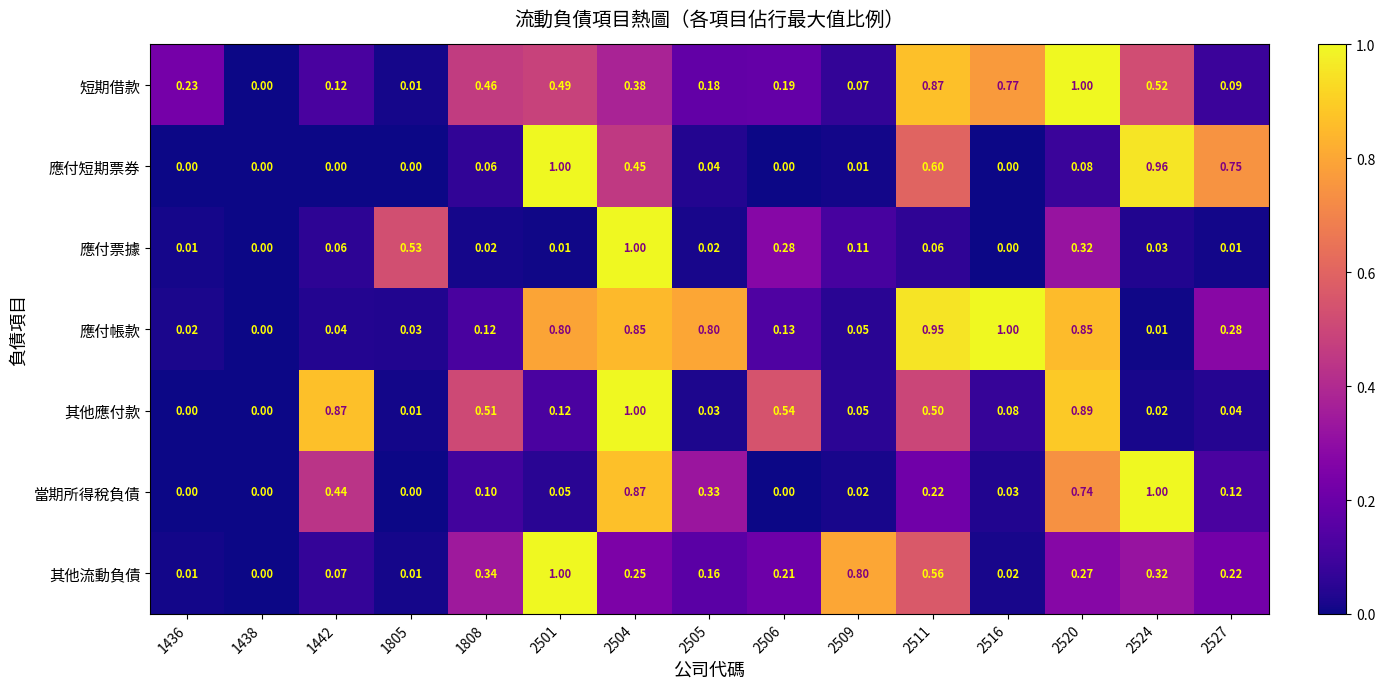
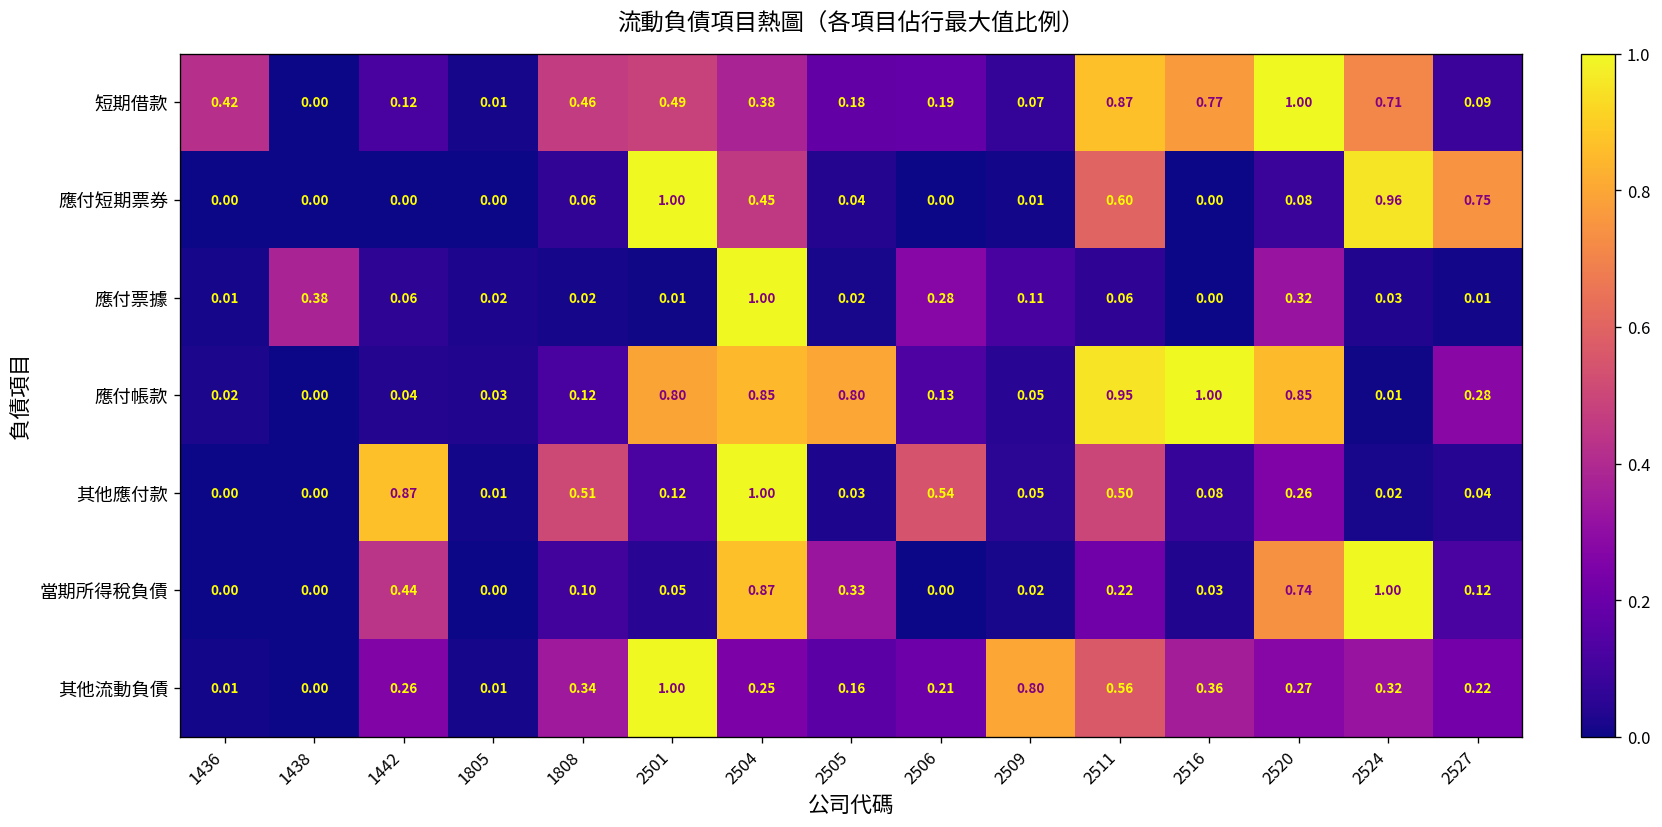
短期借款, 1436: 0.23 -> 0.42
短期借款, 2524: 0.52 -> 0.71
應付票據, 1438: 0.00 -> 0.38
應付票據, 1805: 0.53 -> 0.02
其他應付款, 2520: 0.89 -> 0.26
其他流動負債, 1442: 0.07 -> 0.26
其他流動負債, 2516: 0.02 -> 0.36
